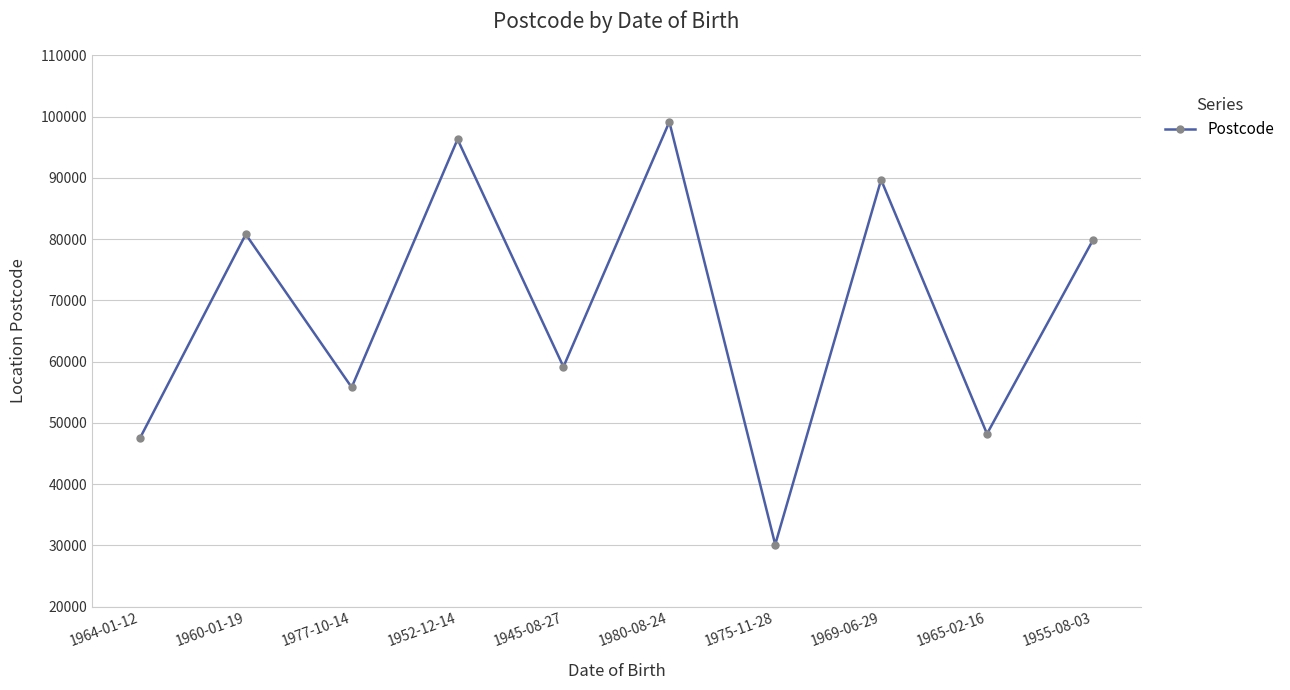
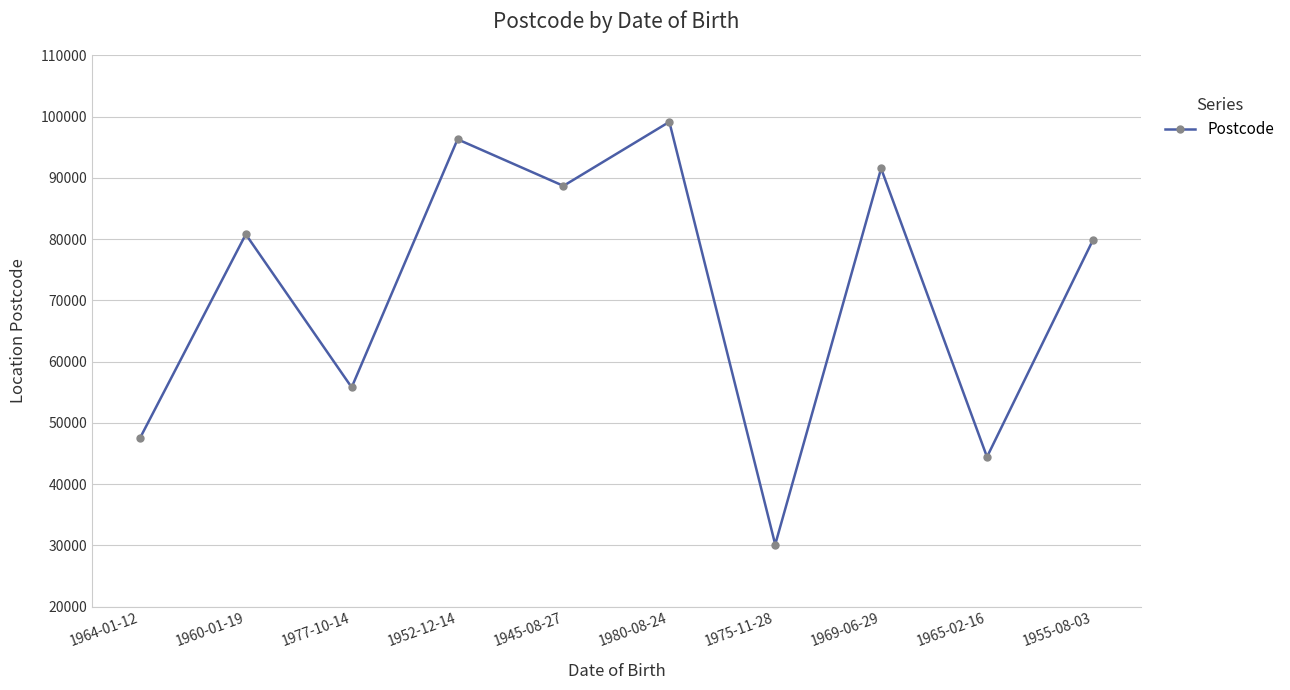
1945-08-27: 59000 -> 89000
1969-06-29: 90000 -> 92000
1965-02-16: 48000 -> 44000
